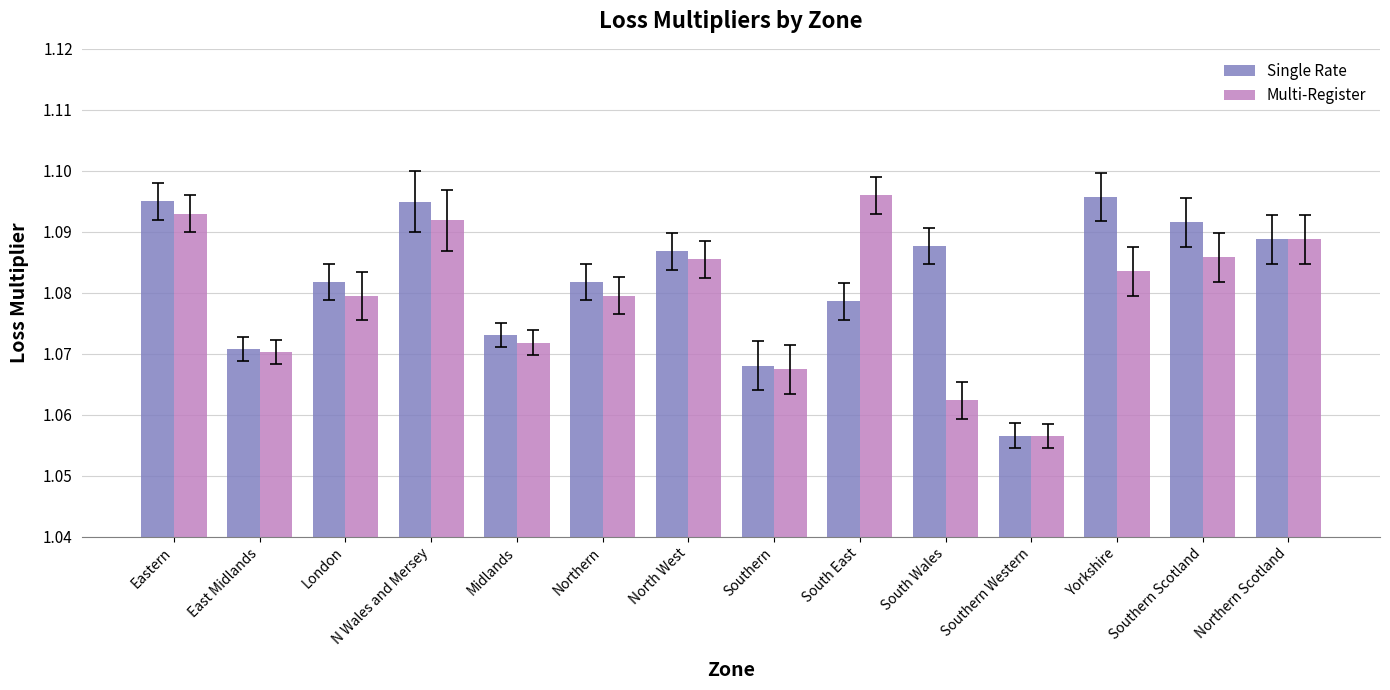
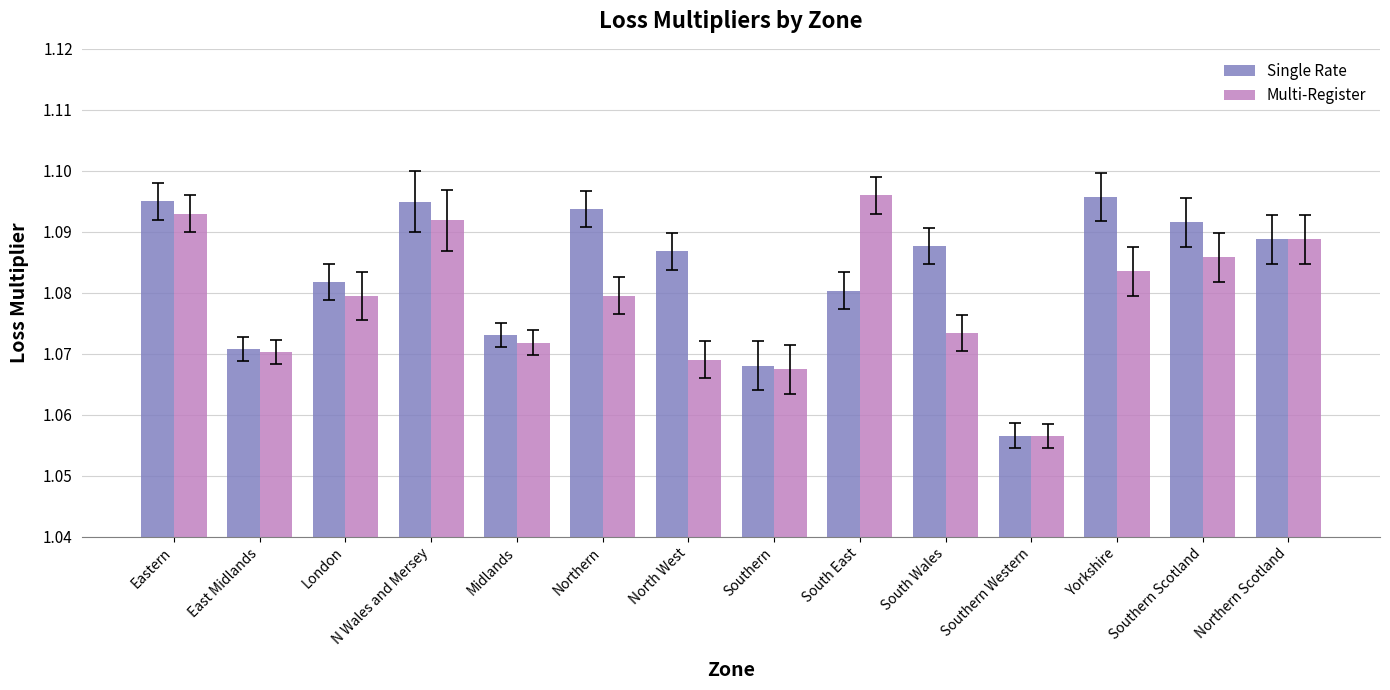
Single Rate, Northern: 1.082 -> 1.094
Multi-Register, North West: 1.085 -> 1.069
Single Rate, South East: 1.079 -> 1.080
Multi-Register, South Wales: 1.062 -> 1.073
